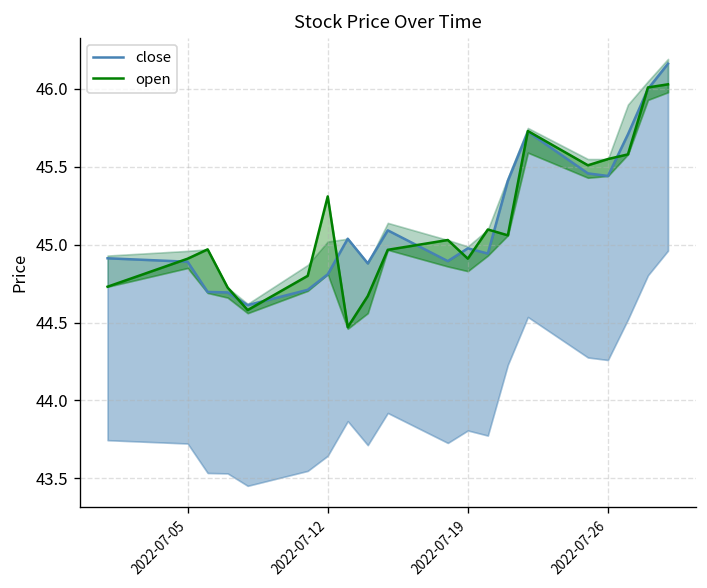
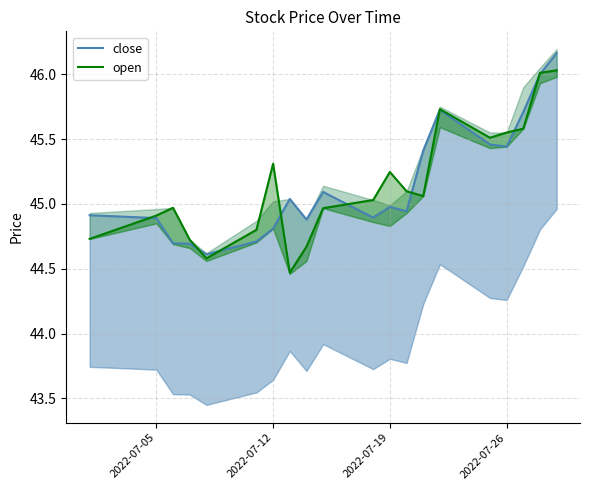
open, 2022-07-19: 44.91 -> 45.25
